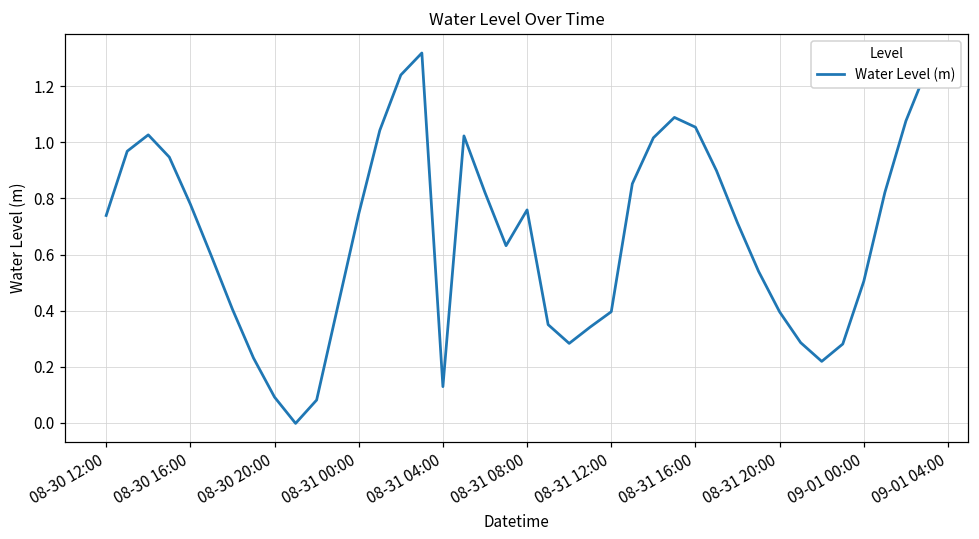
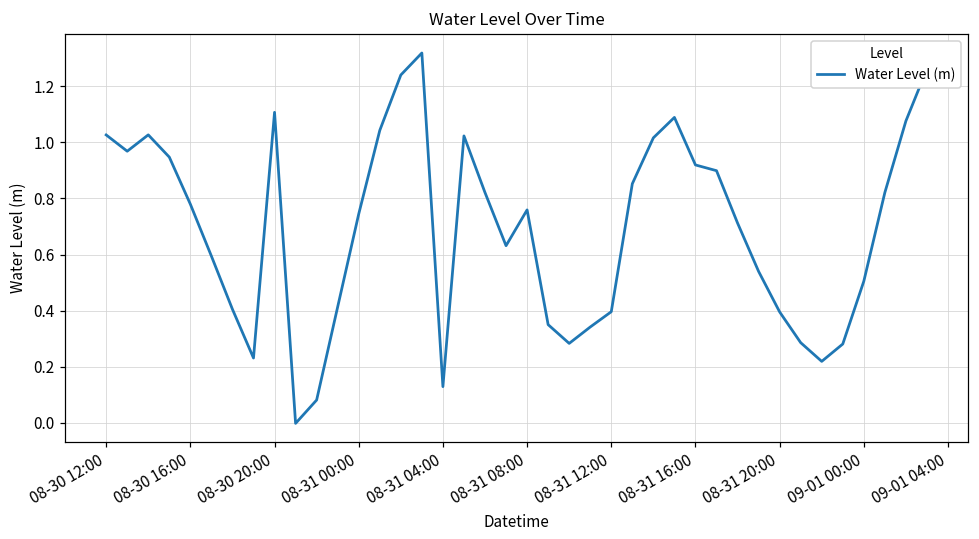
08-30 12:00: 0.74 -> 1.03
08-30 20:00: 0.09 -> 1.11
08-31 16:00: 1.05 -> 0.92
